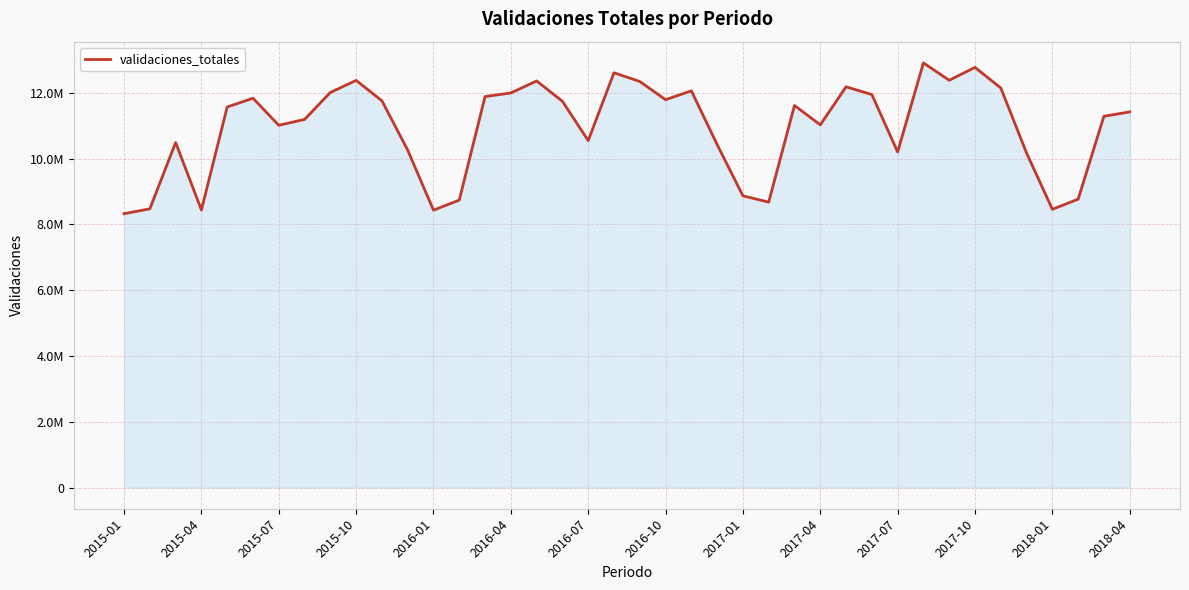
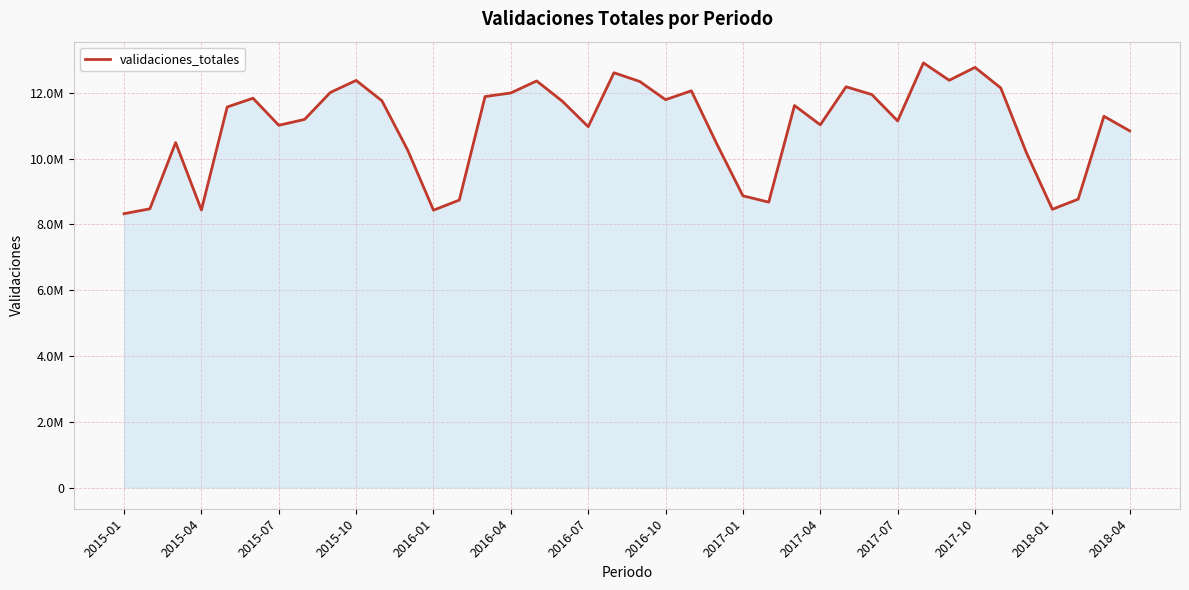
2016-07: 10500000 -> 11000000
2017-07: 10200000 -> 11100000
2018-04: 11400000 -> 10800000
